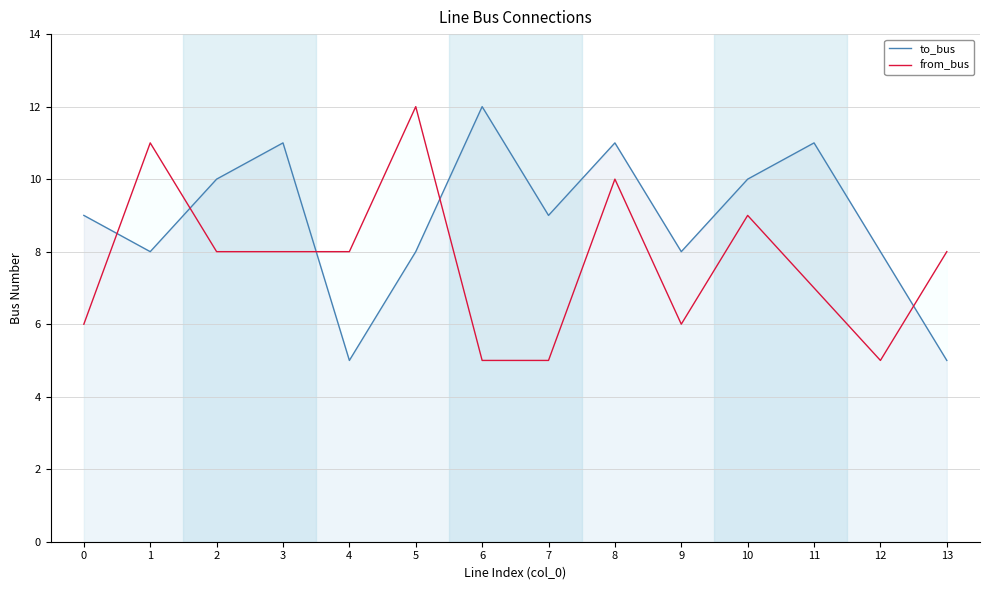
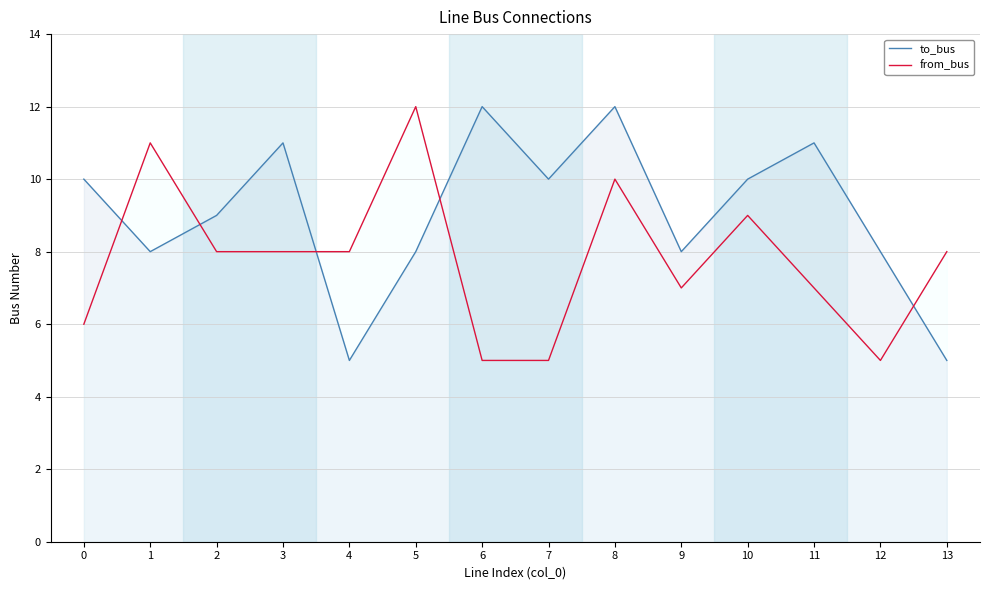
to_bus, 0: 9 -> 10
to_bus, 2: 10 -> 9
to_bus, 7: 9 -> 10
to_bus, 8: 11 -> 12
from_bus, 9: 6 -> 7
